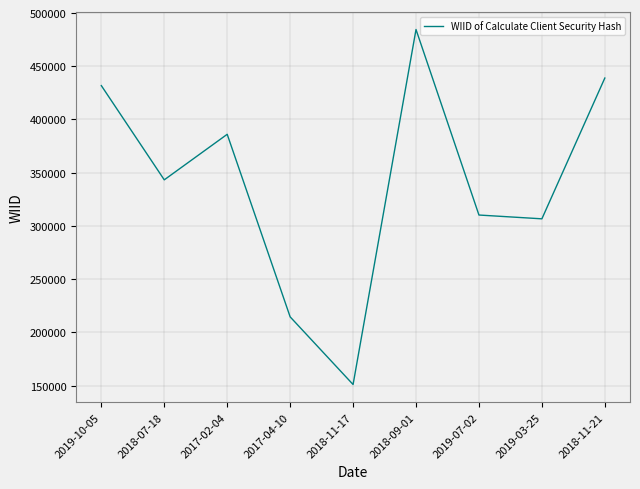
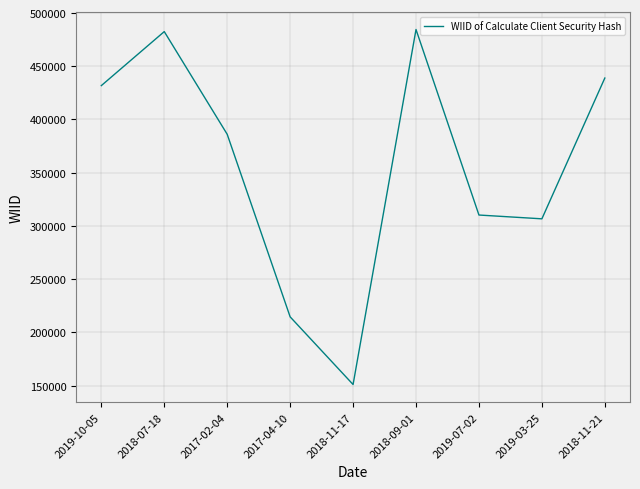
2018-07-18: 343000 -> 483000
